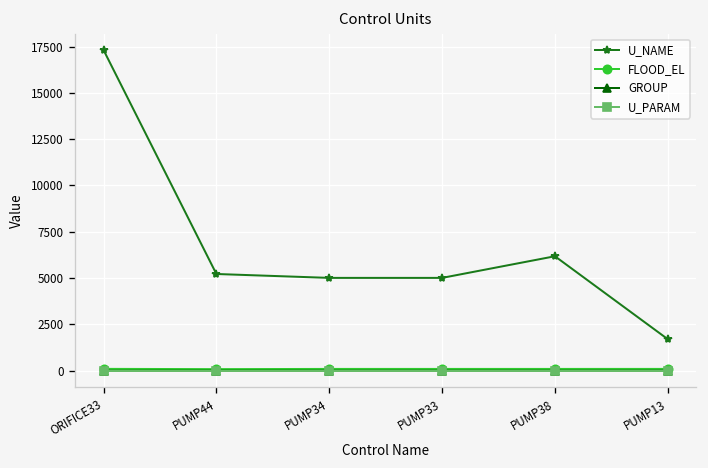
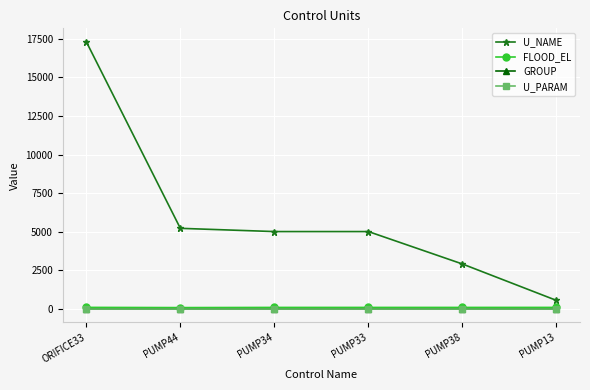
U_NAME, PUMP38: 6200 -> 2900
U_NAME, PUMP13: 1700 -> 500
